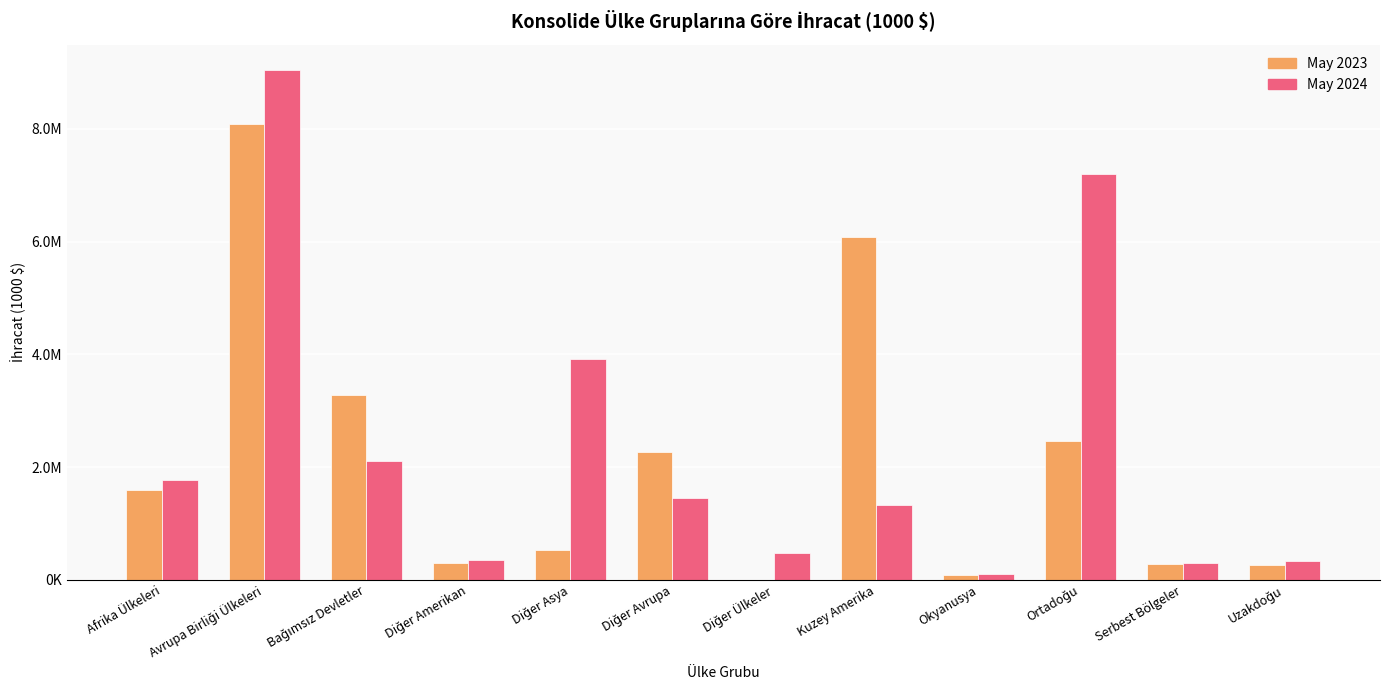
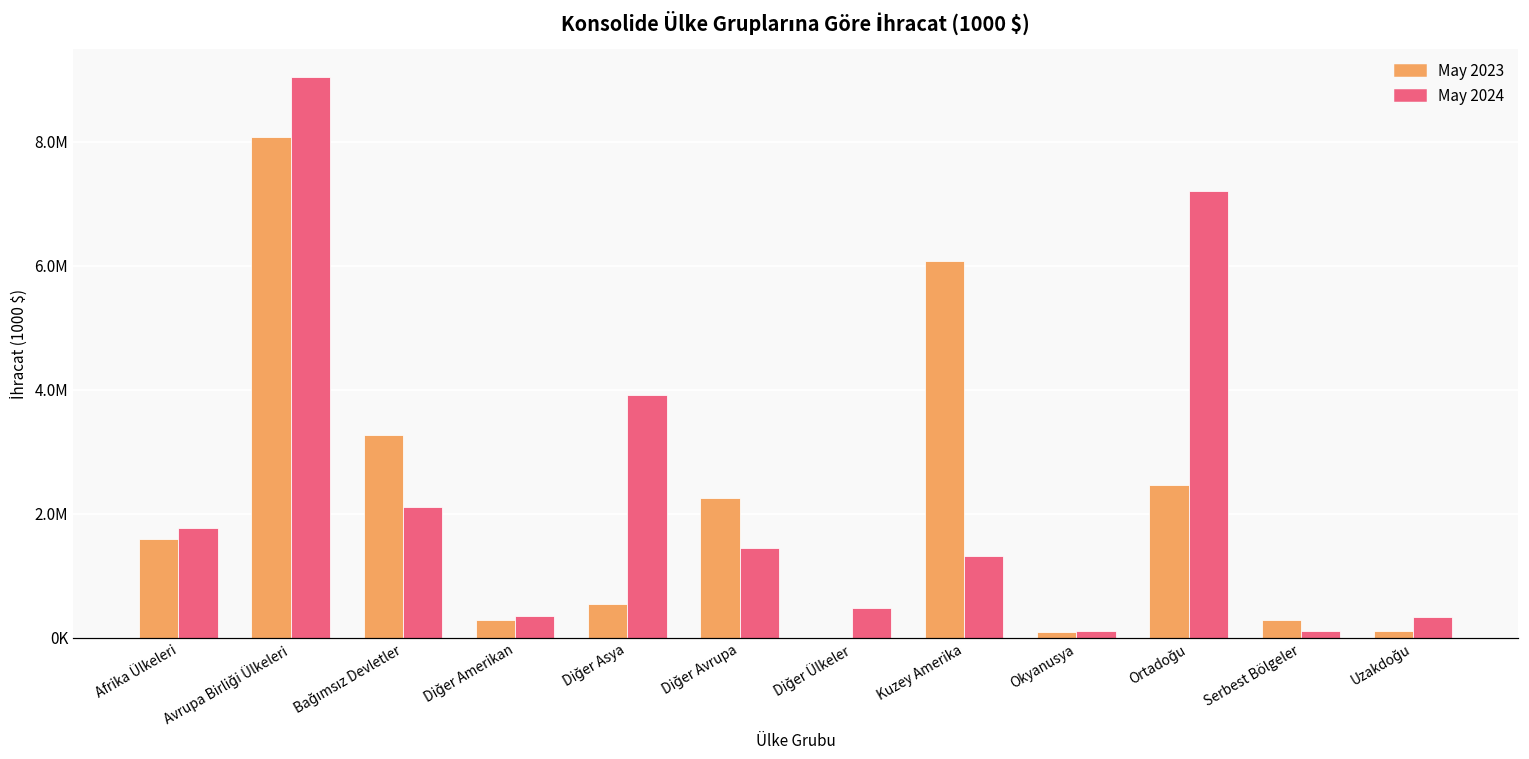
May 2024, Serbest Bölgeler: 300000 -> 100000
May 2023, Uzakdoğu: 300000 -> 100000
